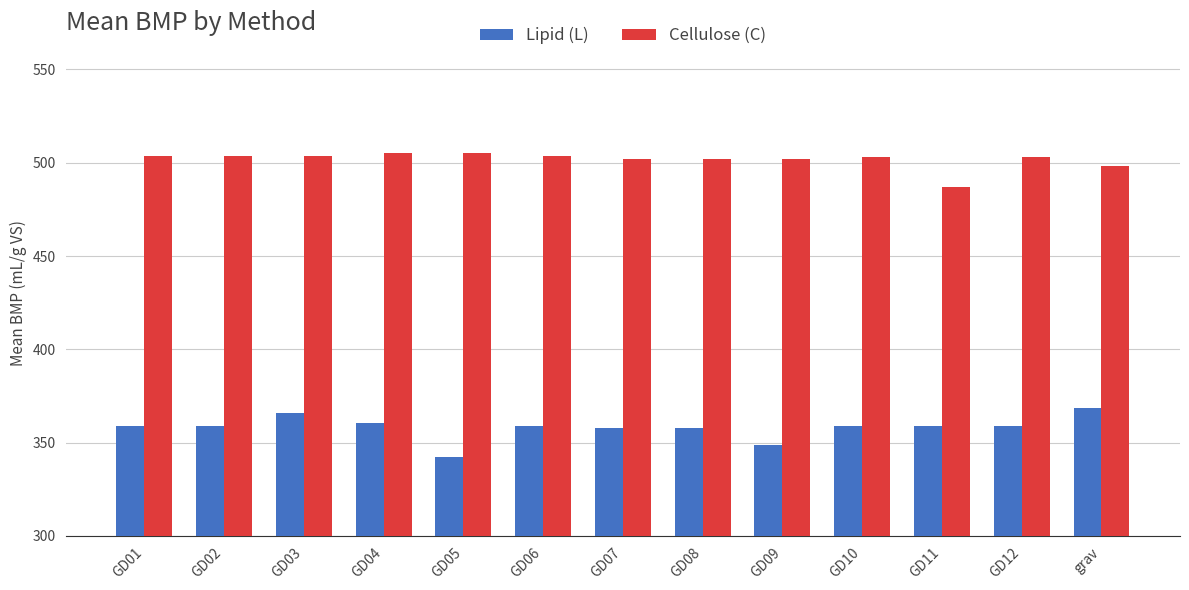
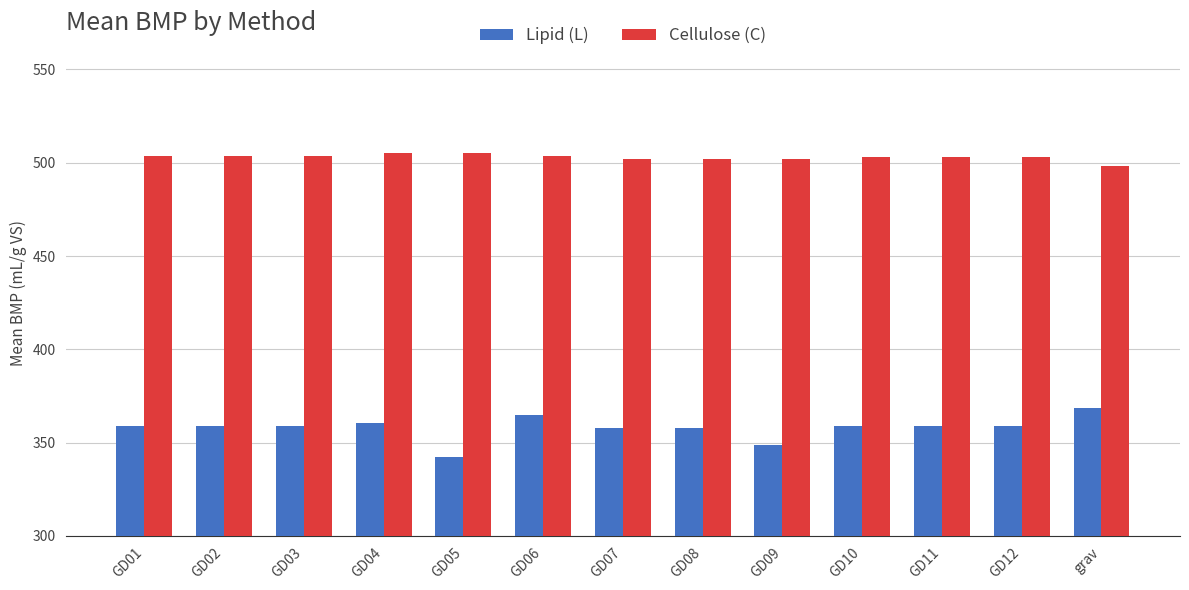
Lipid (L), GD03: 366 -> 359
Lipid (L), GD06: 359 -> 365
Cellulose (C), GD11: 487 -> 503
